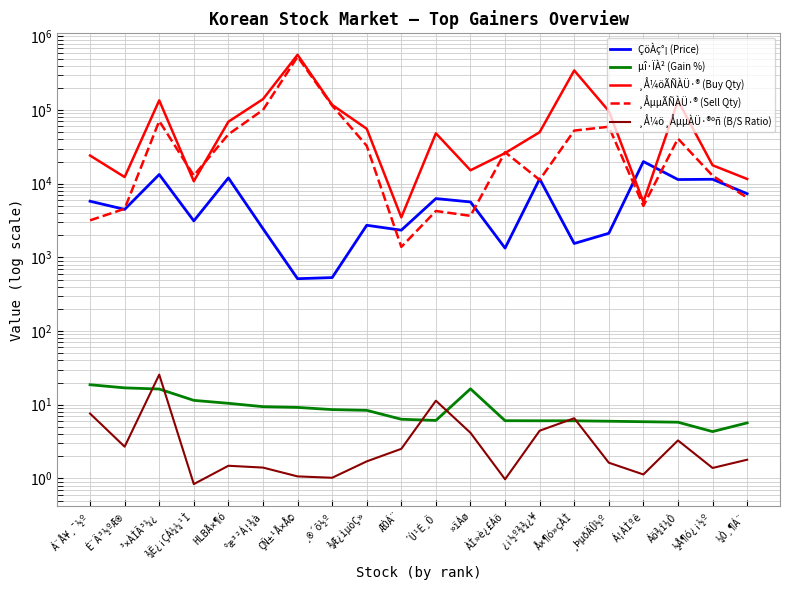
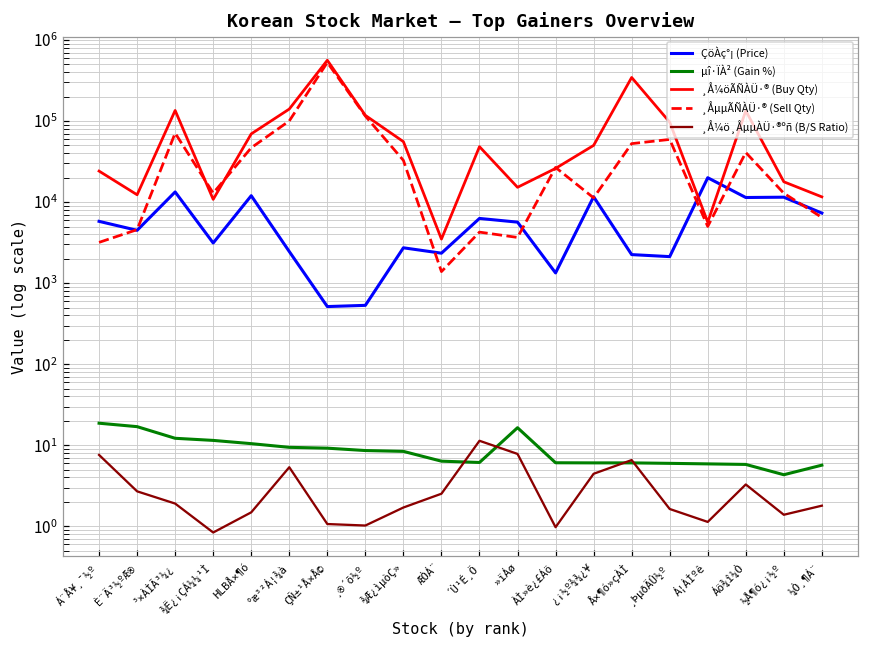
µî·ÏÀ² (Gain %), ³×ÀÌÃ³¼¿: 16 -> 12
¸Å¼ö¸ÅµµÀÜ·®ºñ (B/S Ratio), ³×ÀÌÃ³¼¿: 26 -> 1.9
¸Å¼ö¸ÅµµÀÜ·®ºñ (B/S Ratio), °æ³²Á¦¾à: 1.4 -> 5
¸Å¼ö¸ÅµµÀÜ·®ºñ (B/S Ratio), »ïÁø: 4 -> 8
ÇöÀç°¡ (Price), Å×¶ó»çÀÌ: 1500 -> 2300
